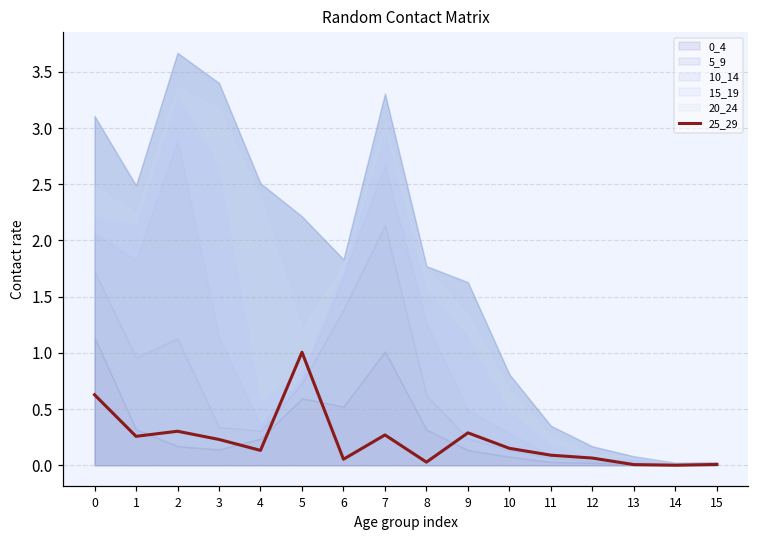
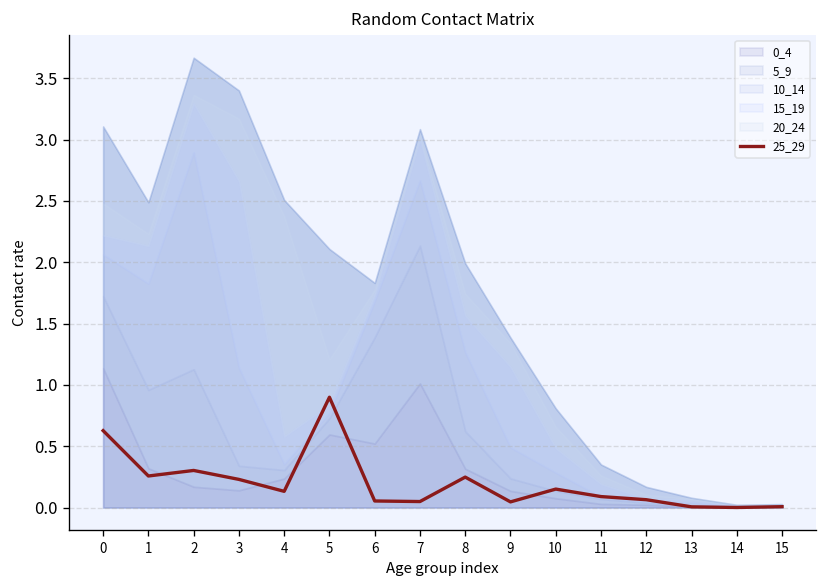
25_29, 5: 1.01 -> 0.90
25_29, 7: 0.27 -> 0.05
25_29, 8: 0.03 -> 0.25
25_29, 9: 0.29 -> 0.05
